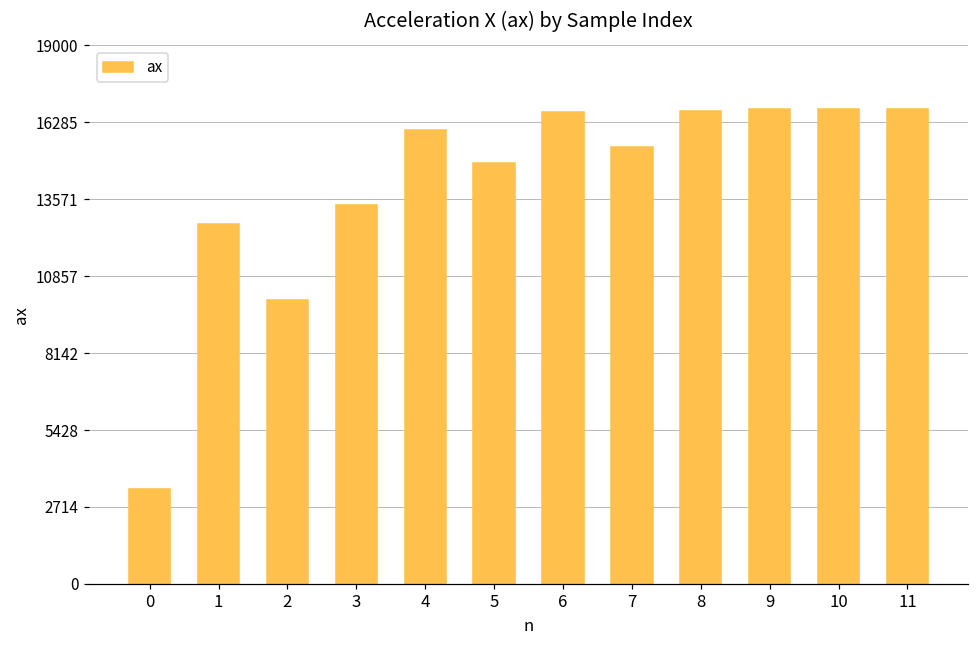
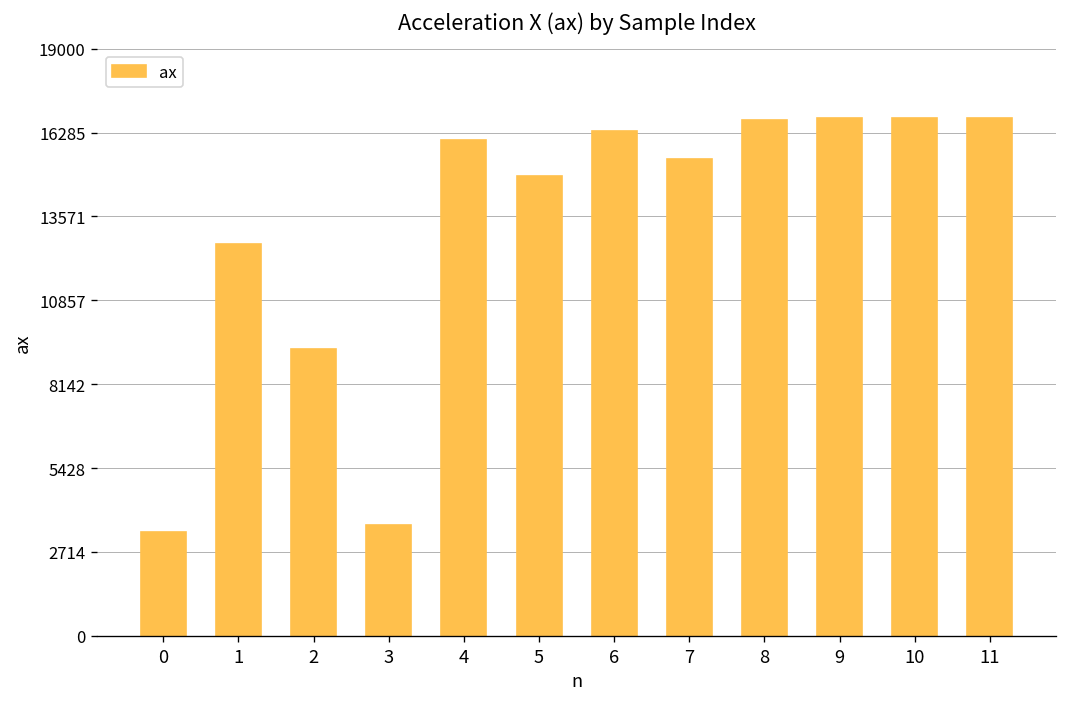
2: 10000 -> 9300
3: 13400 -> 3600
6: 16700 -> 16300
